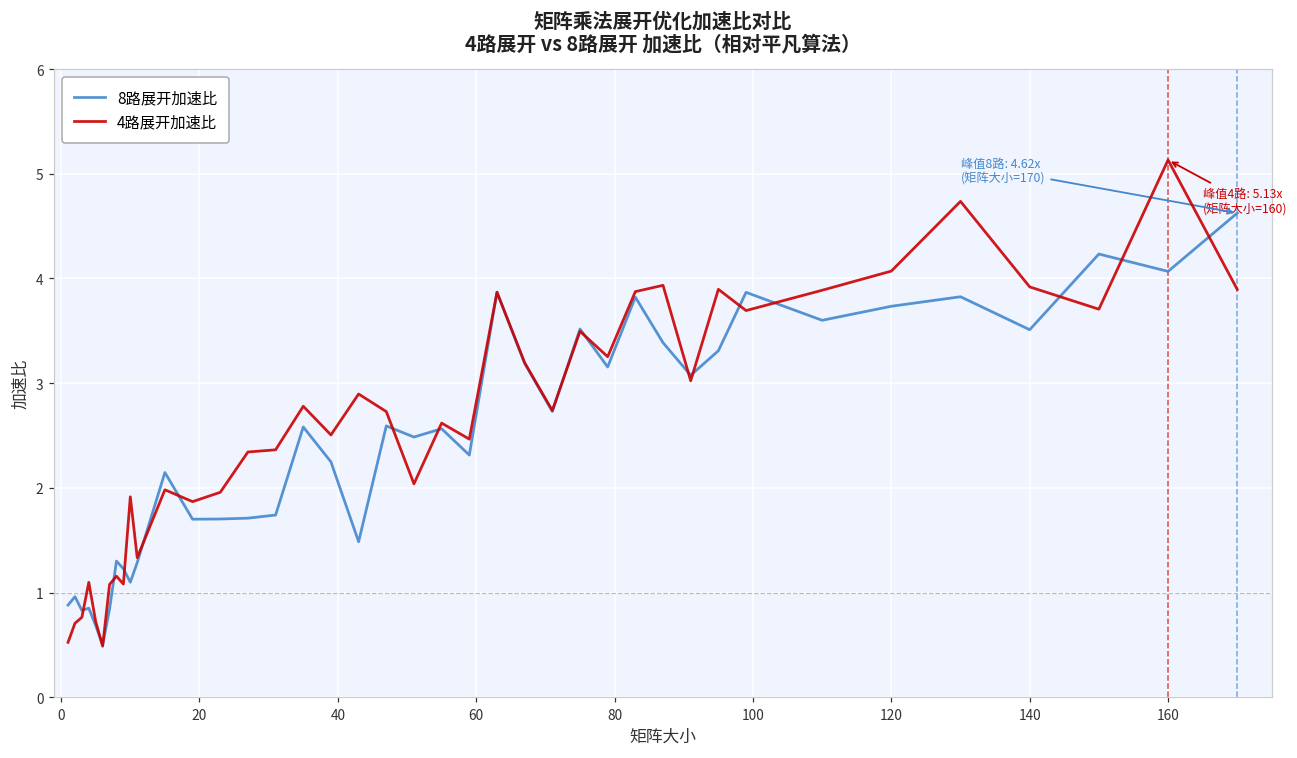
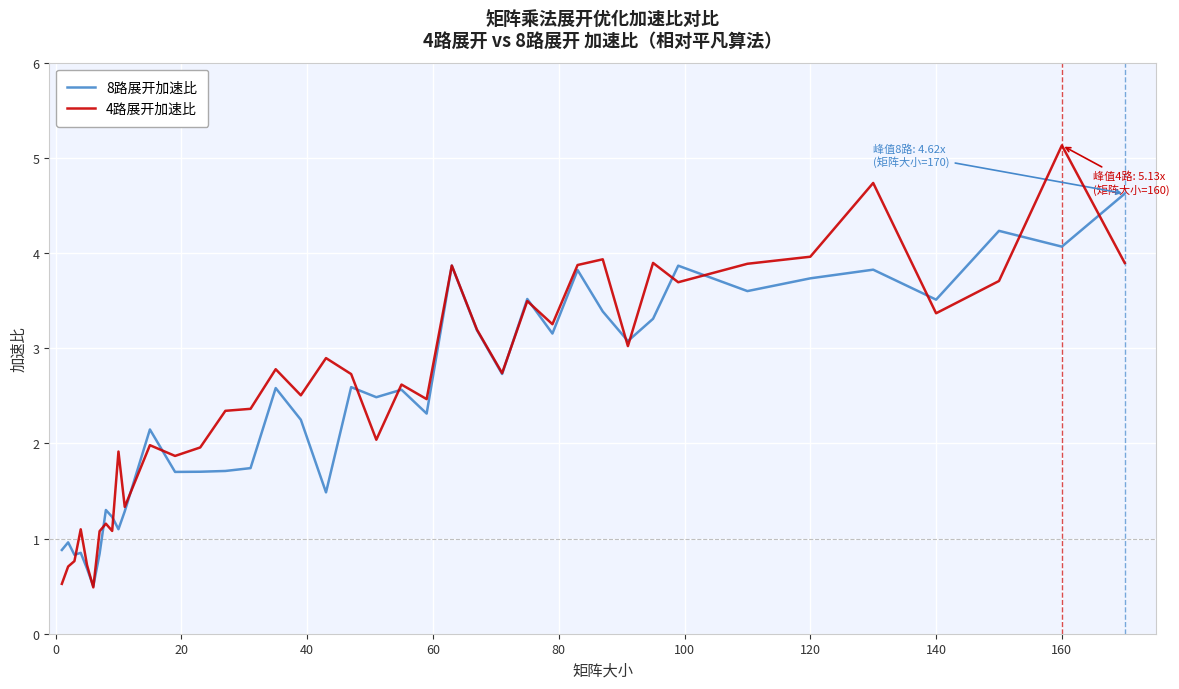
4路展开加速比, 120: 4.1 -> 4.0
4路展开加速比, 140: 3.9 -> 3.4
